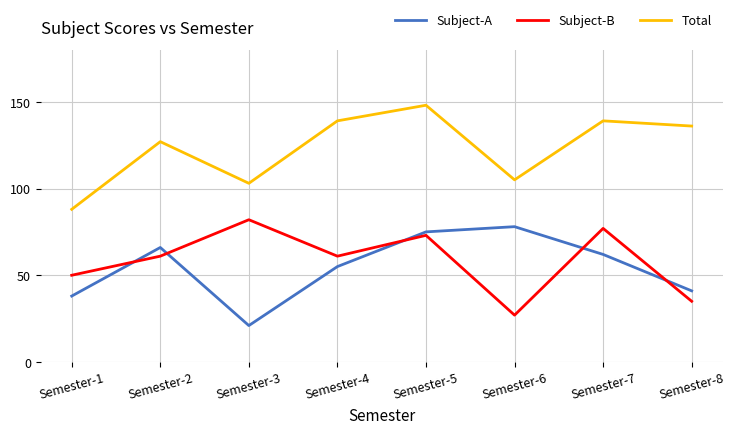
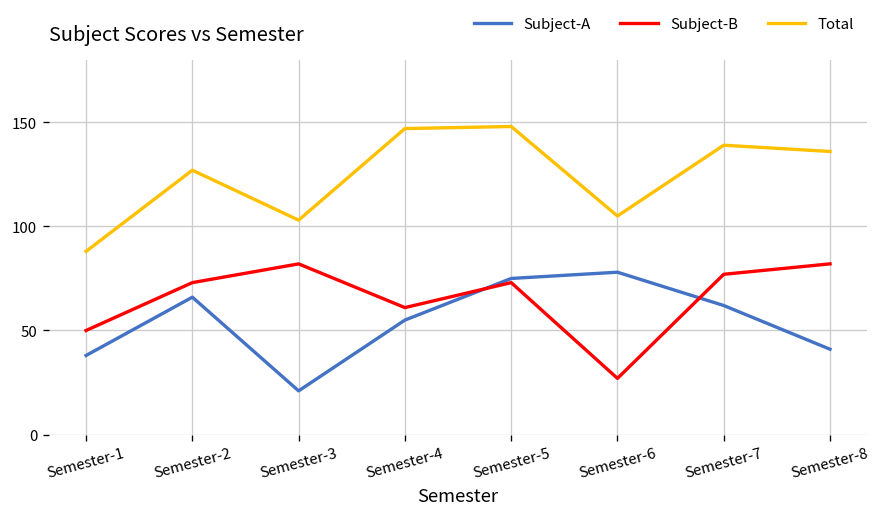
Subject-B, Semester-2: 61 -> 73
Total, Semester-4: 139 -> 147
Subject-B, Semester-8: 35 -> 82
